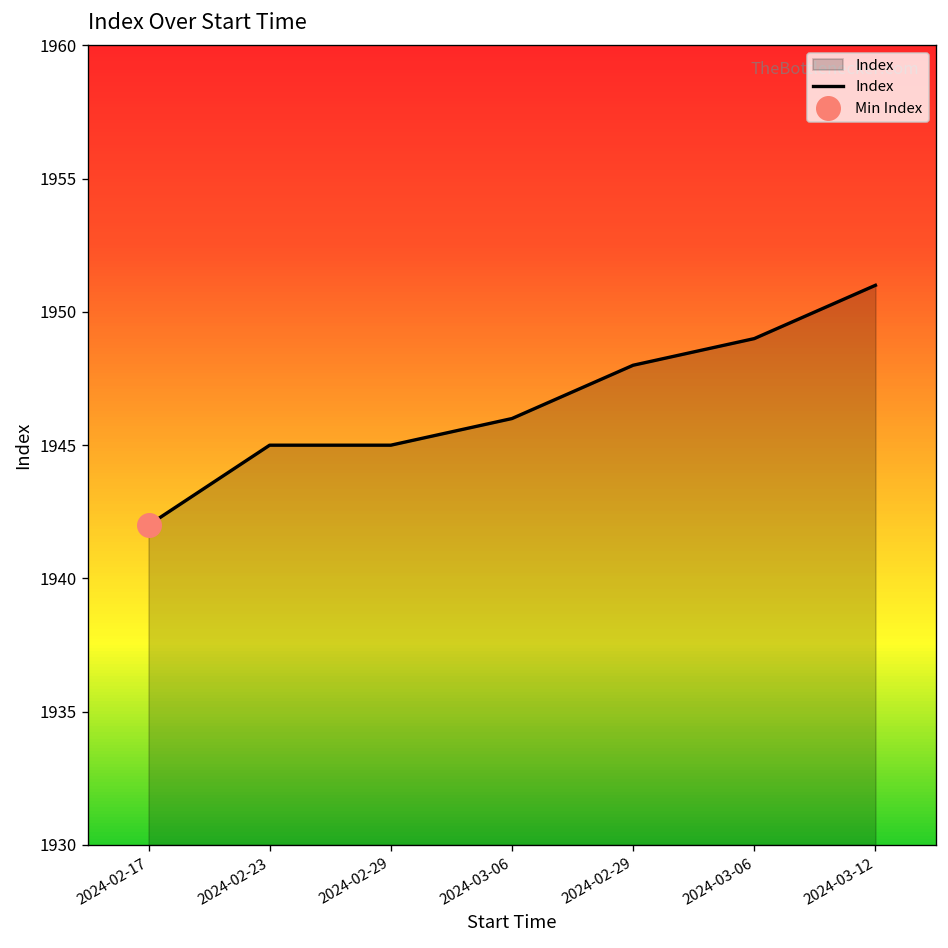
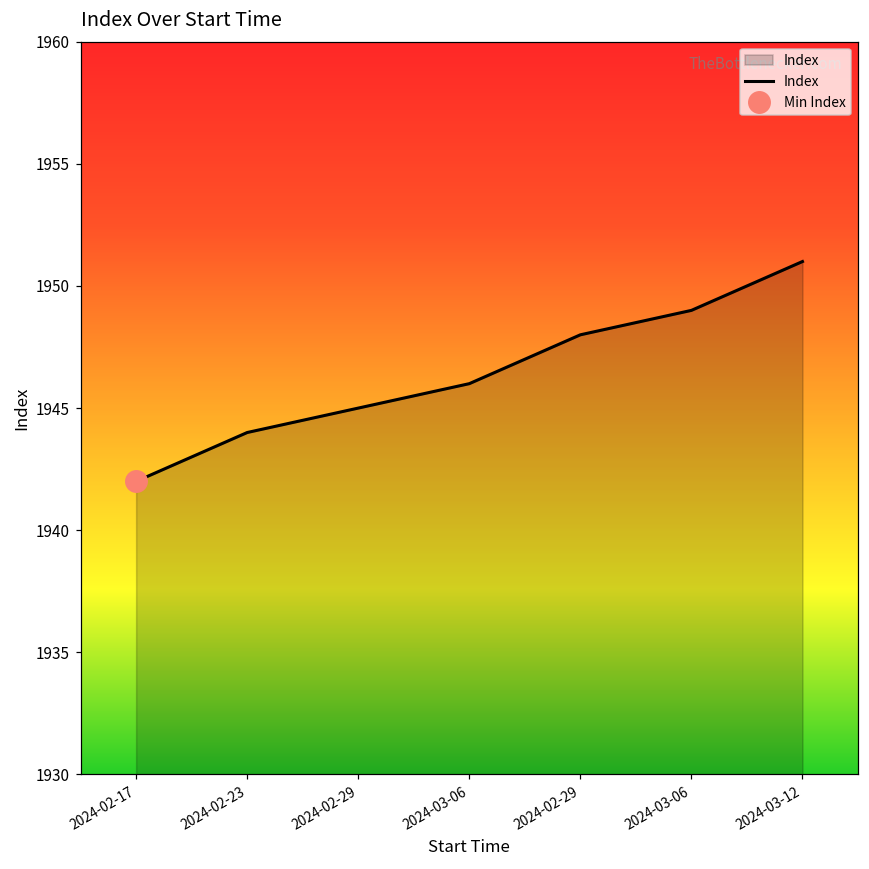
Index, 2024-02-23: 1945 -> 1944
